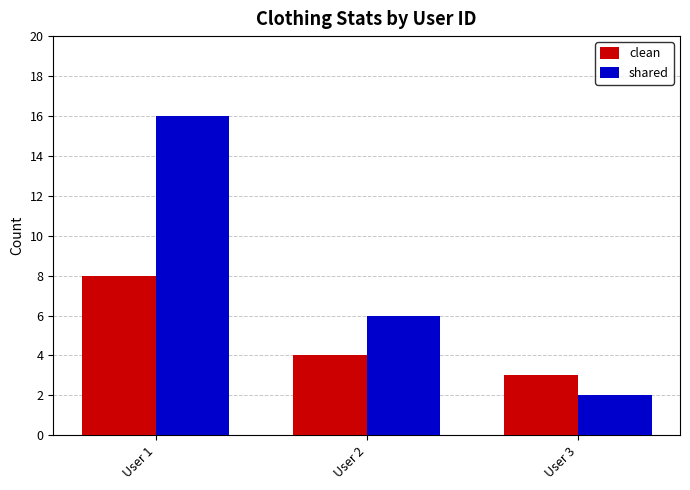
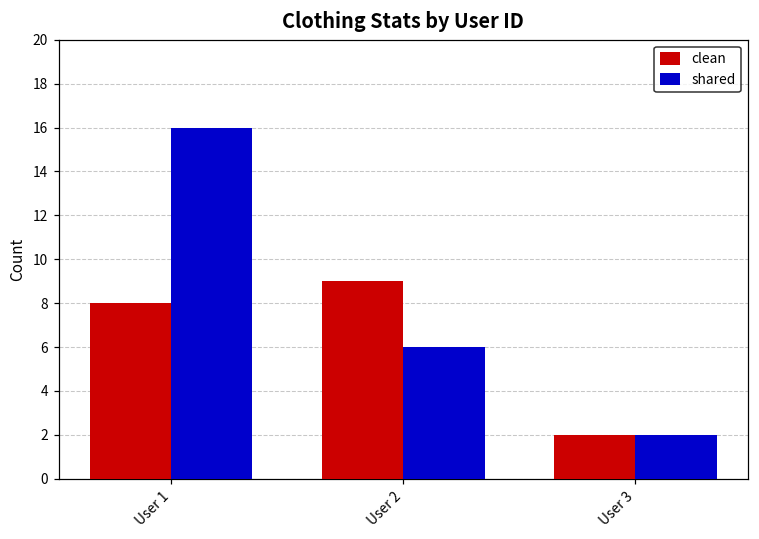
clean, User 2: 4 -> 9
clean, User 3: 3 -> 2
